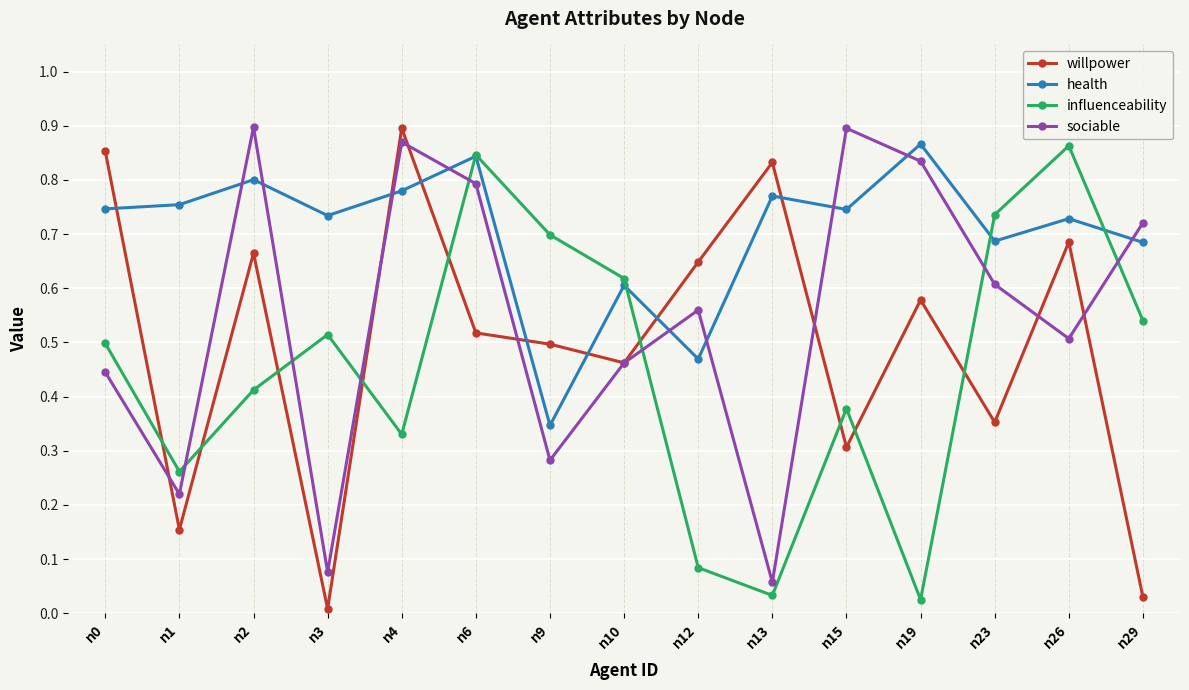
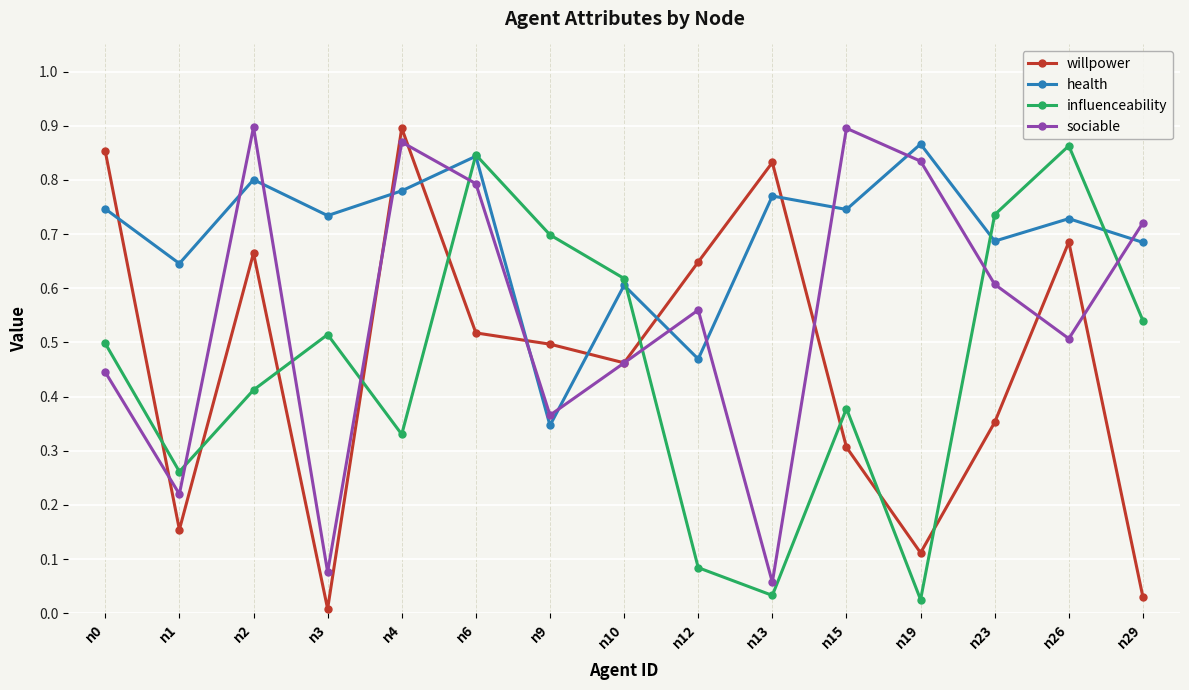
health, n1: 0.75 -> 0.65
sociable, n9: 0.28 -> 0.37
willpower, n19: 0.58 -> 0.11
